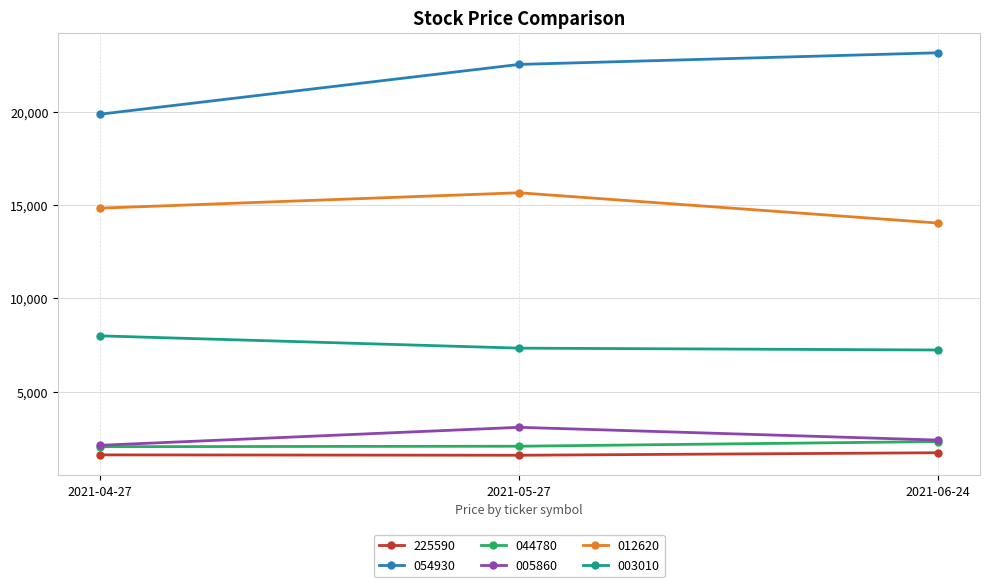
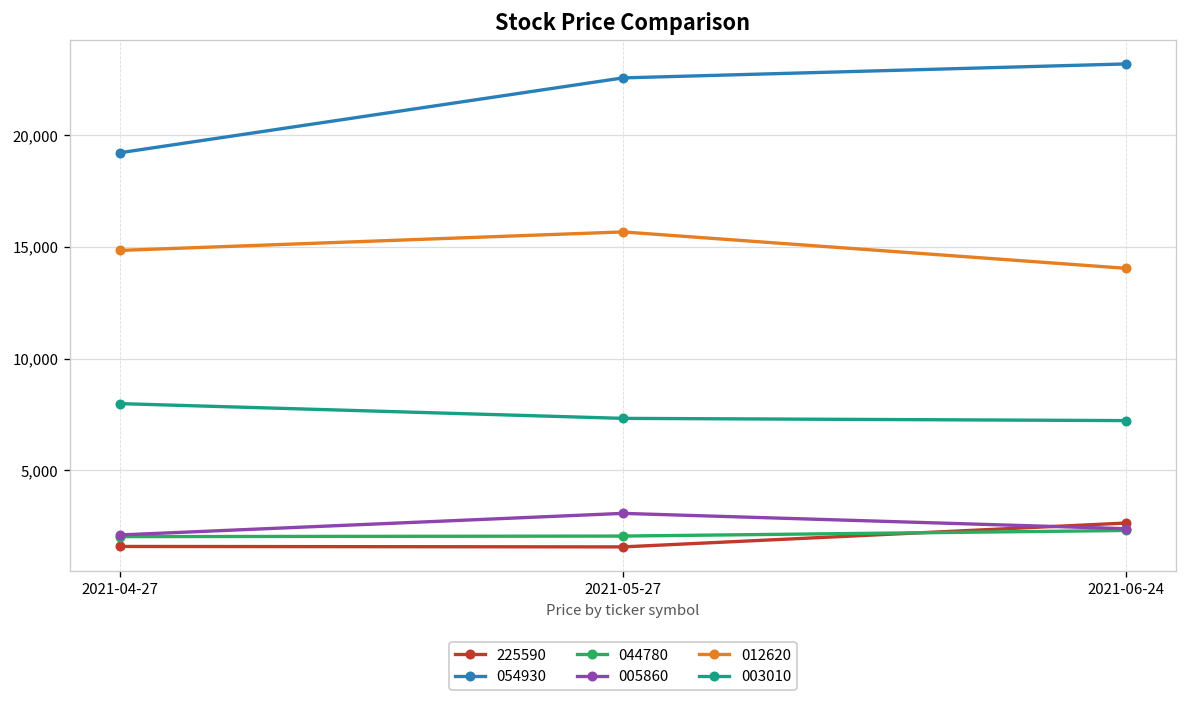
054930, 2021-04-27: 19,900 -> 19,200
225590, 2021-06-24: 1,700 -> 2,600
